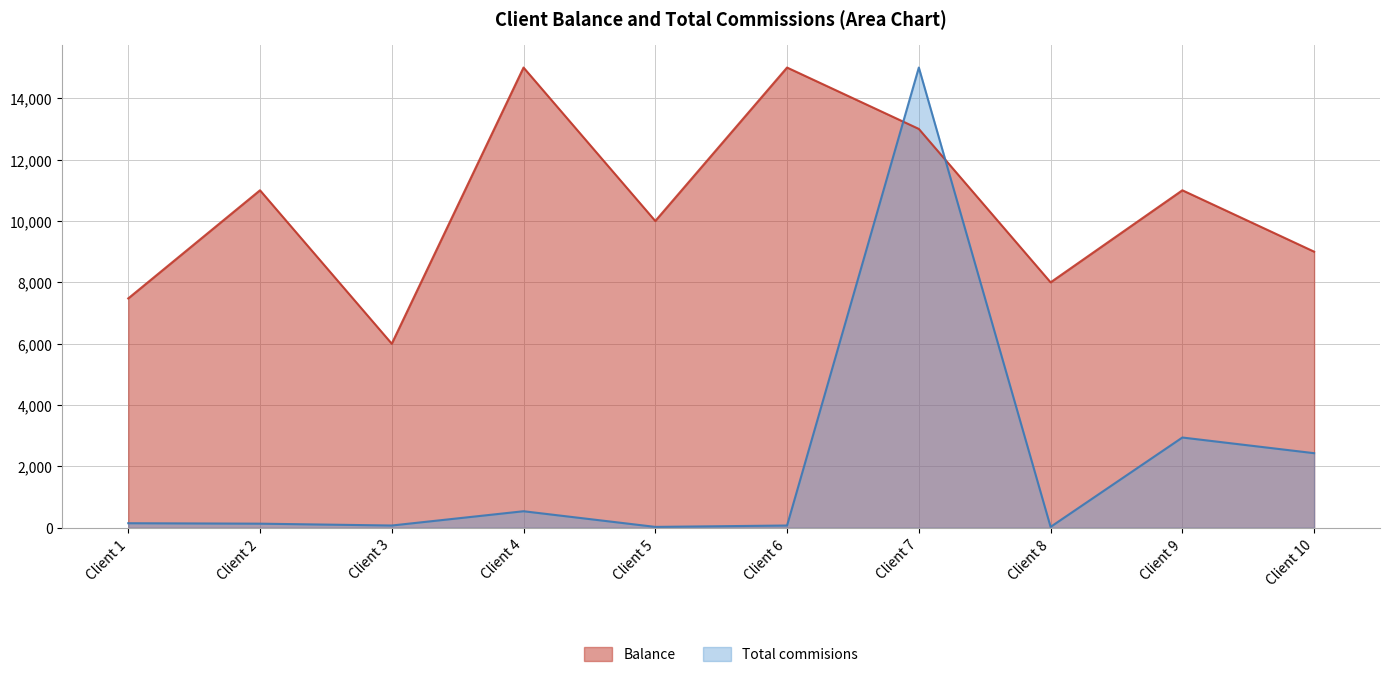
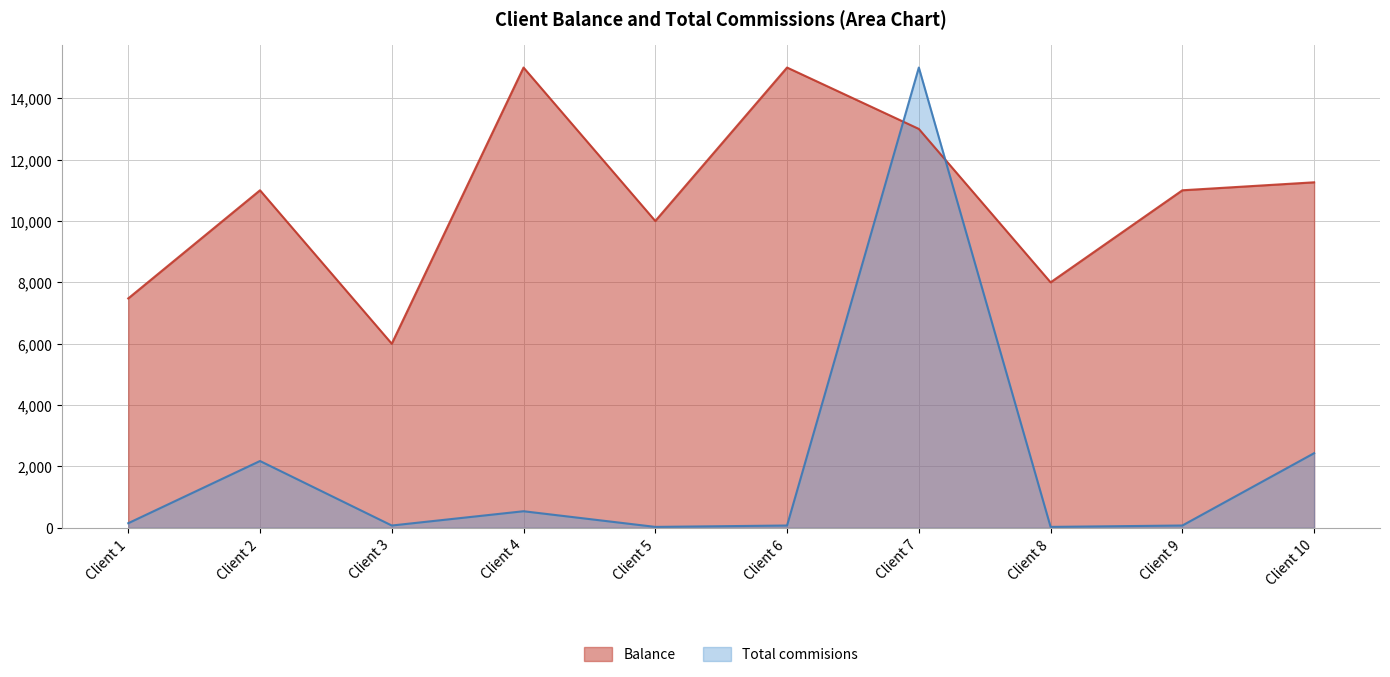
Total commisions, Client 2: 100 -> 2,200
Total commisions, Client 9: 2,900 -> 100
Balance, Client 10: 9,000 -> 11,300
